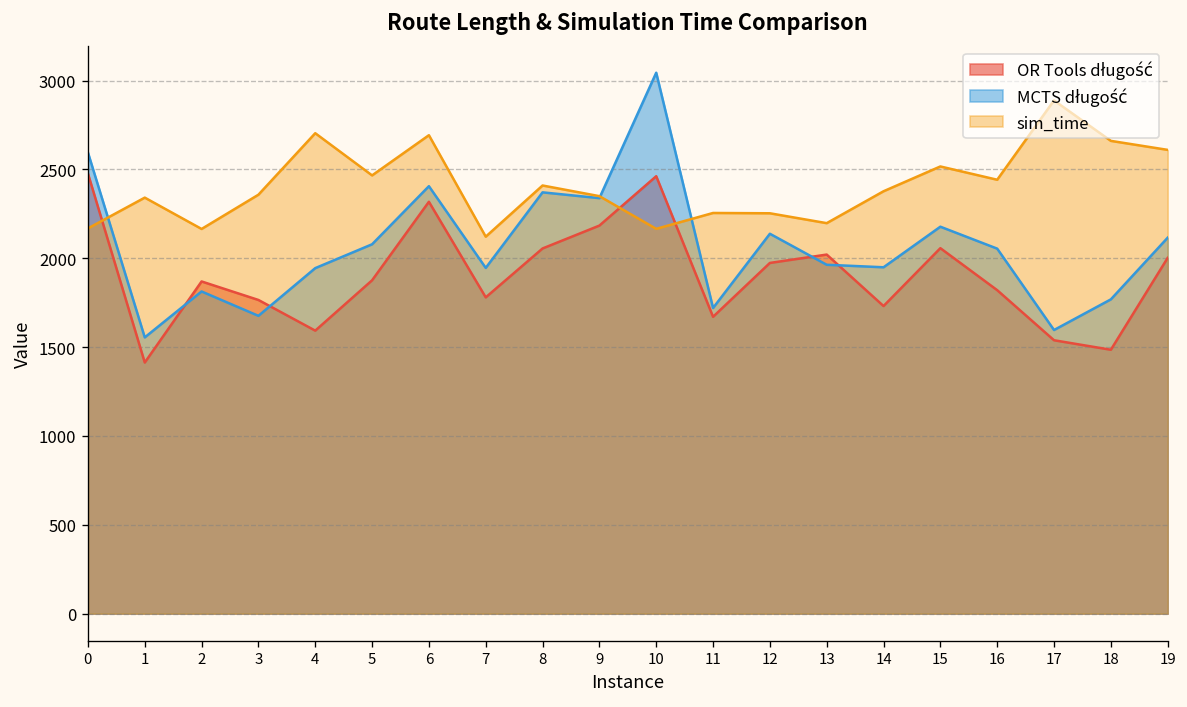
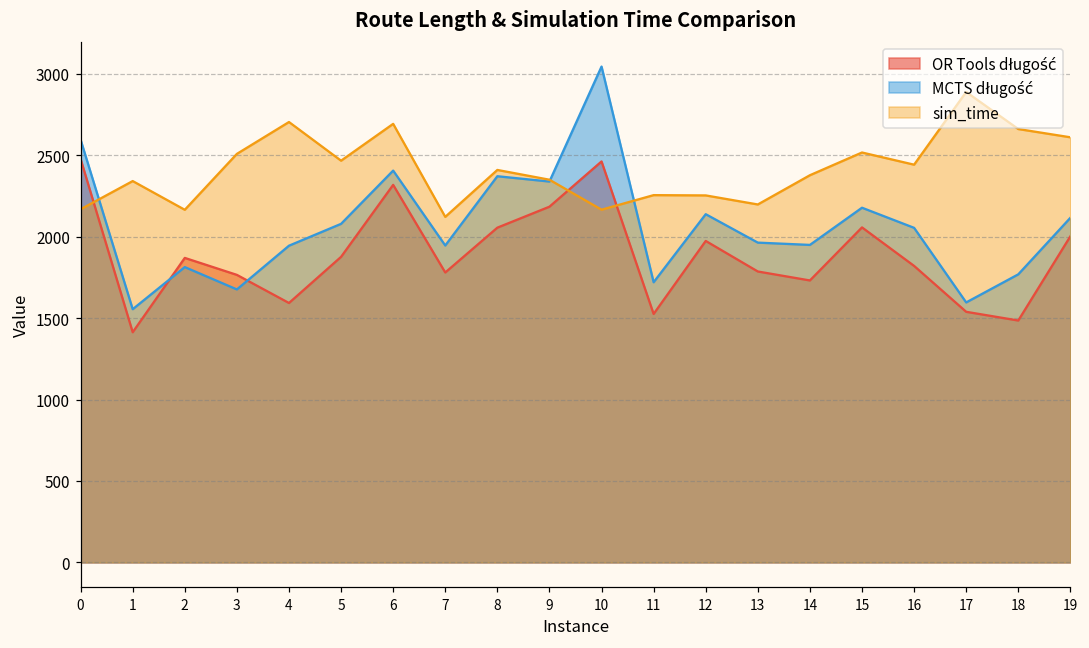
sim_time, 3: 2360 -> 2510
OR Tools długość, 11: 1670 -> 1530
OR Tools długość, 13: 2020 -> 1790
